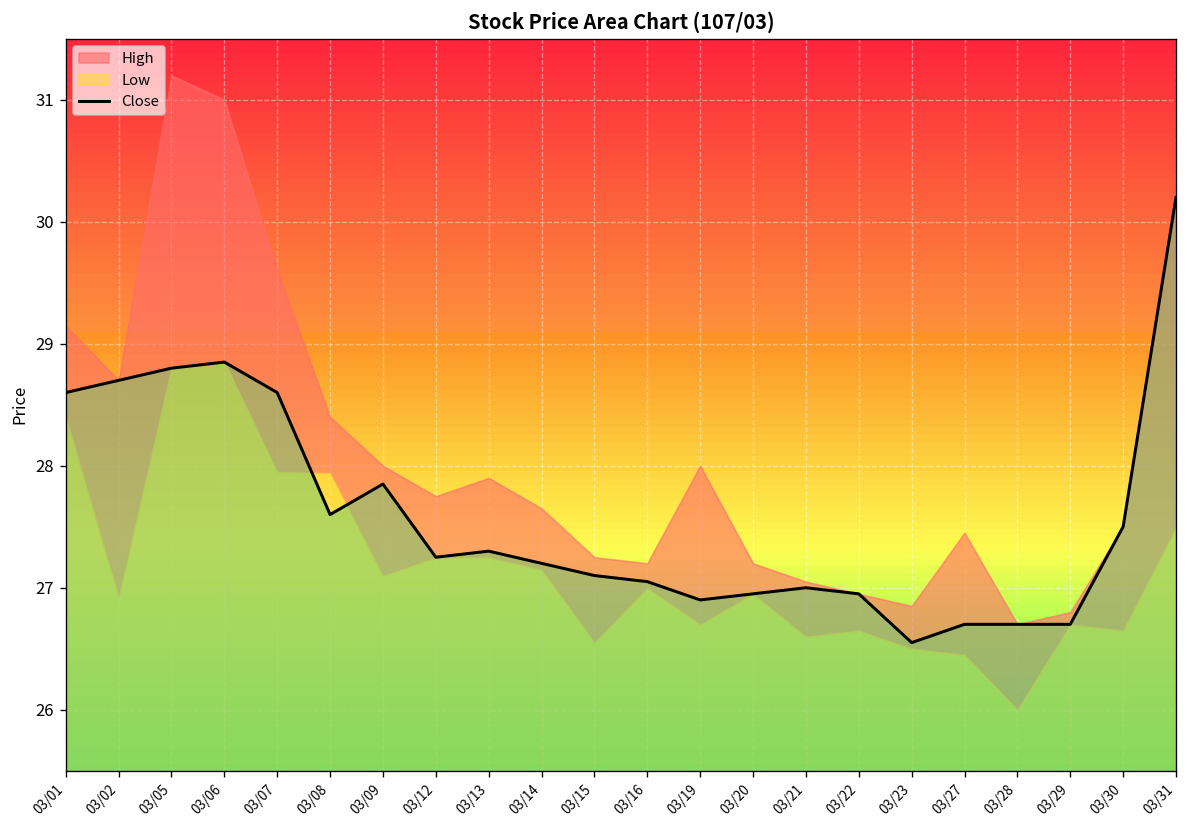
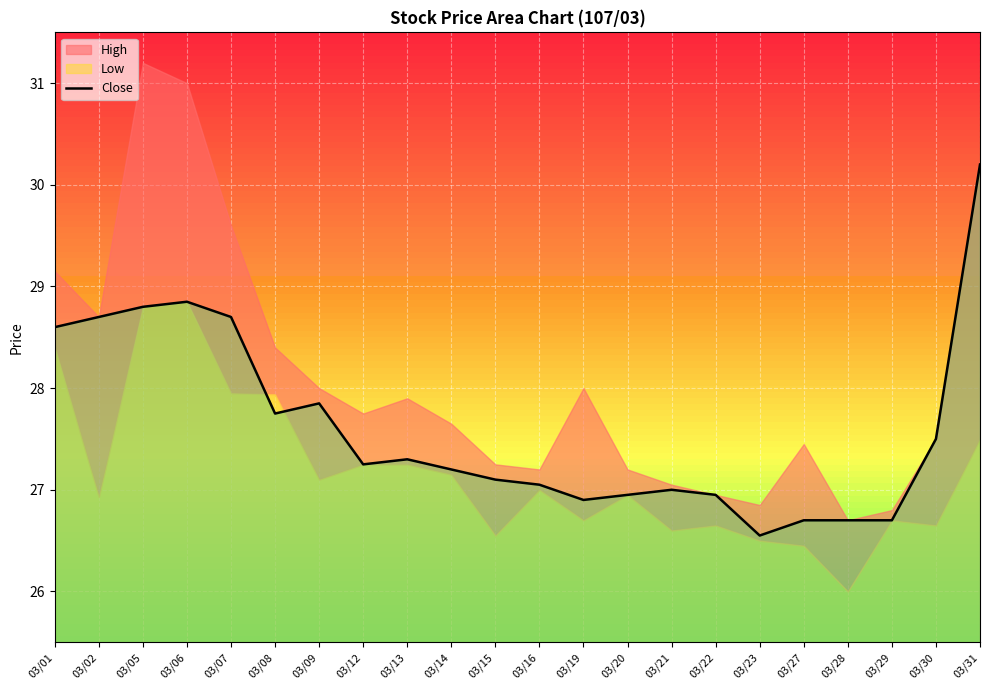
Close, 03/07: 28.6 -> 28.7
Close, 03/08: 27.60 -> 27.75
